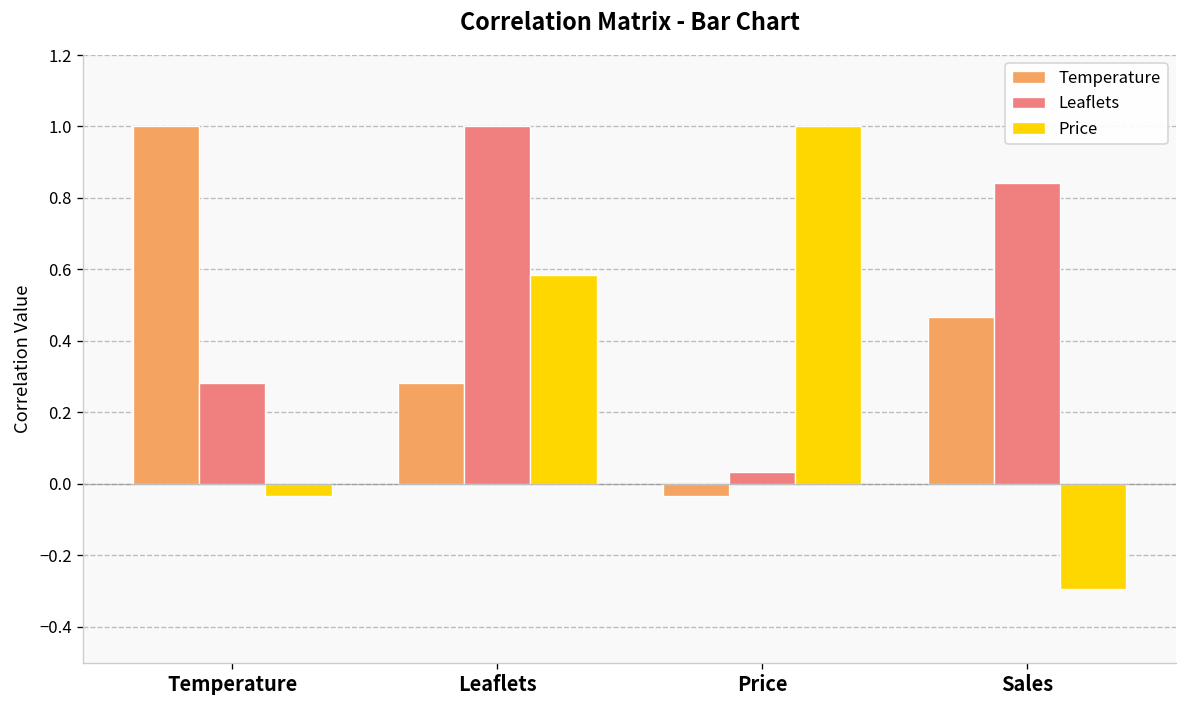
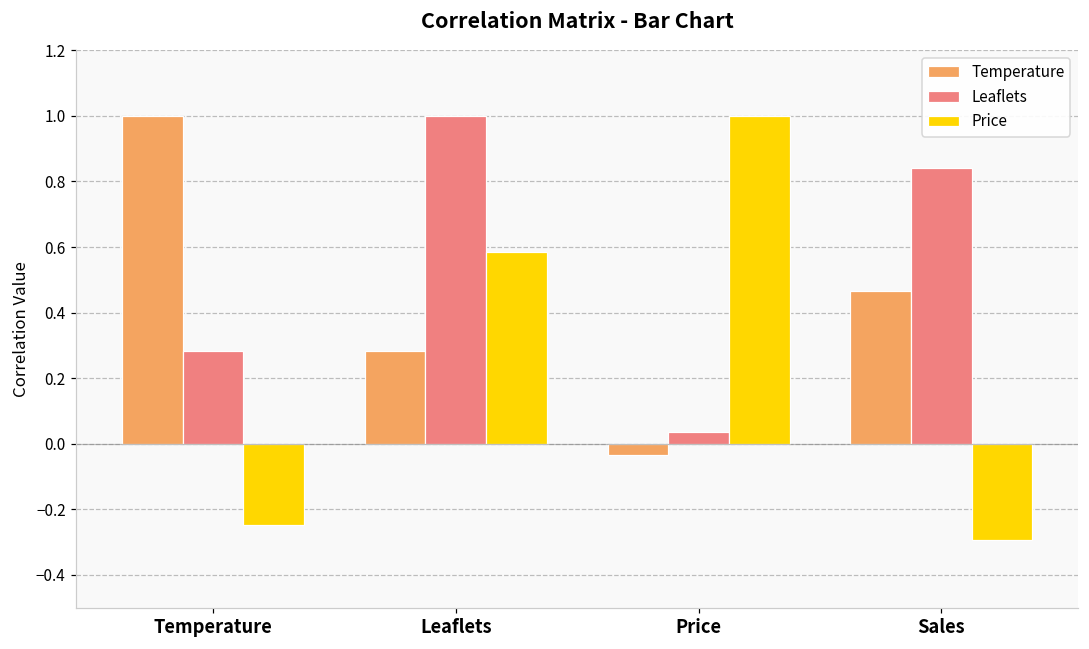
Price, Temperature: -0.03 -> -0.25
